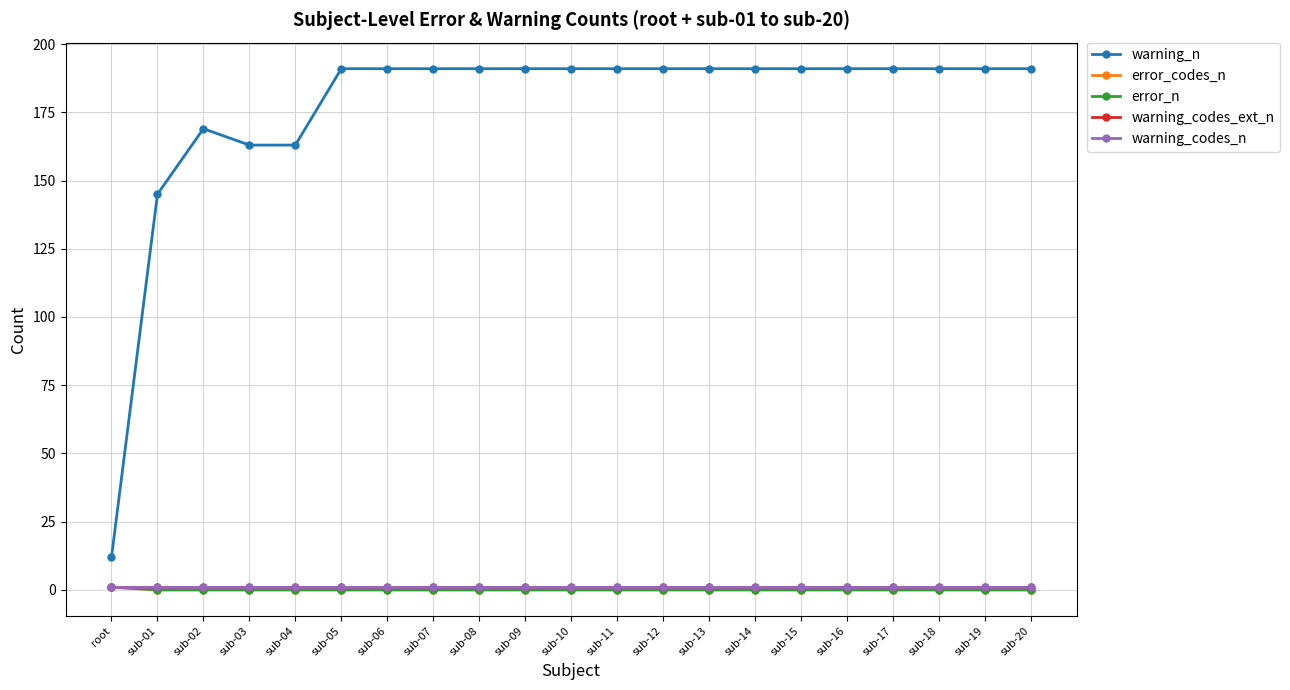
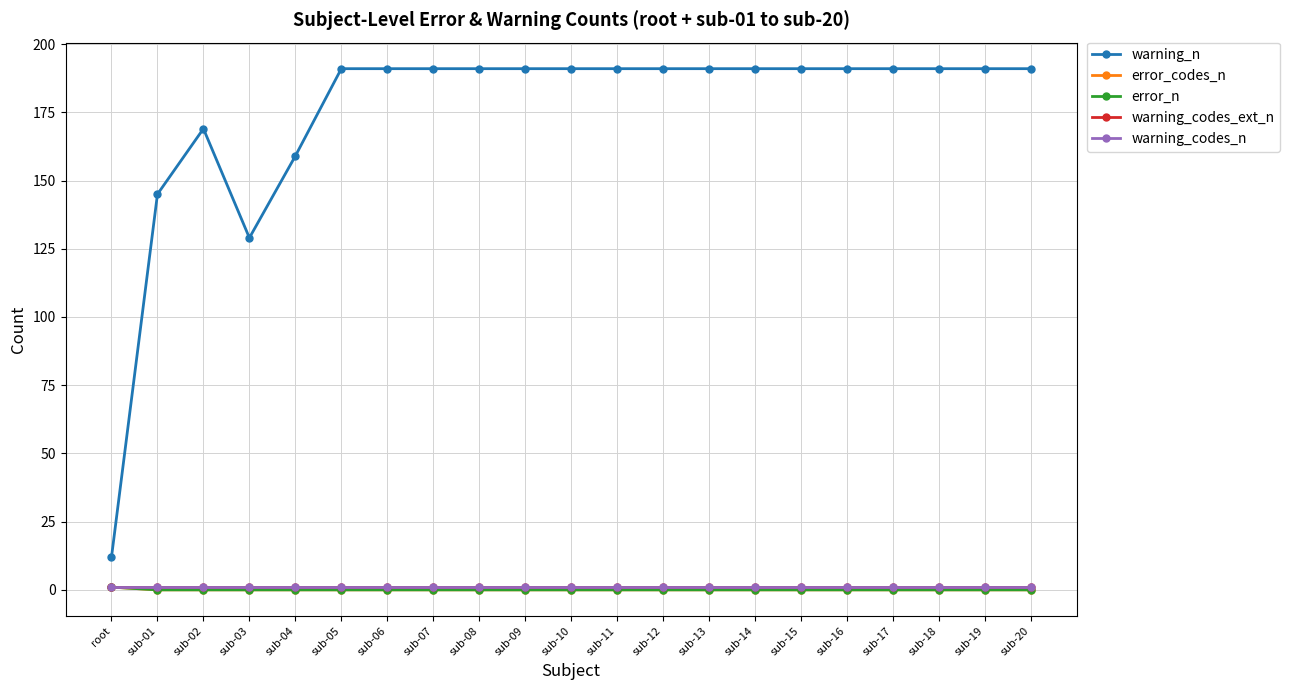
warning_n, sub-03: 163 -> 129
warning_n, sub-04: 163 -> 159
